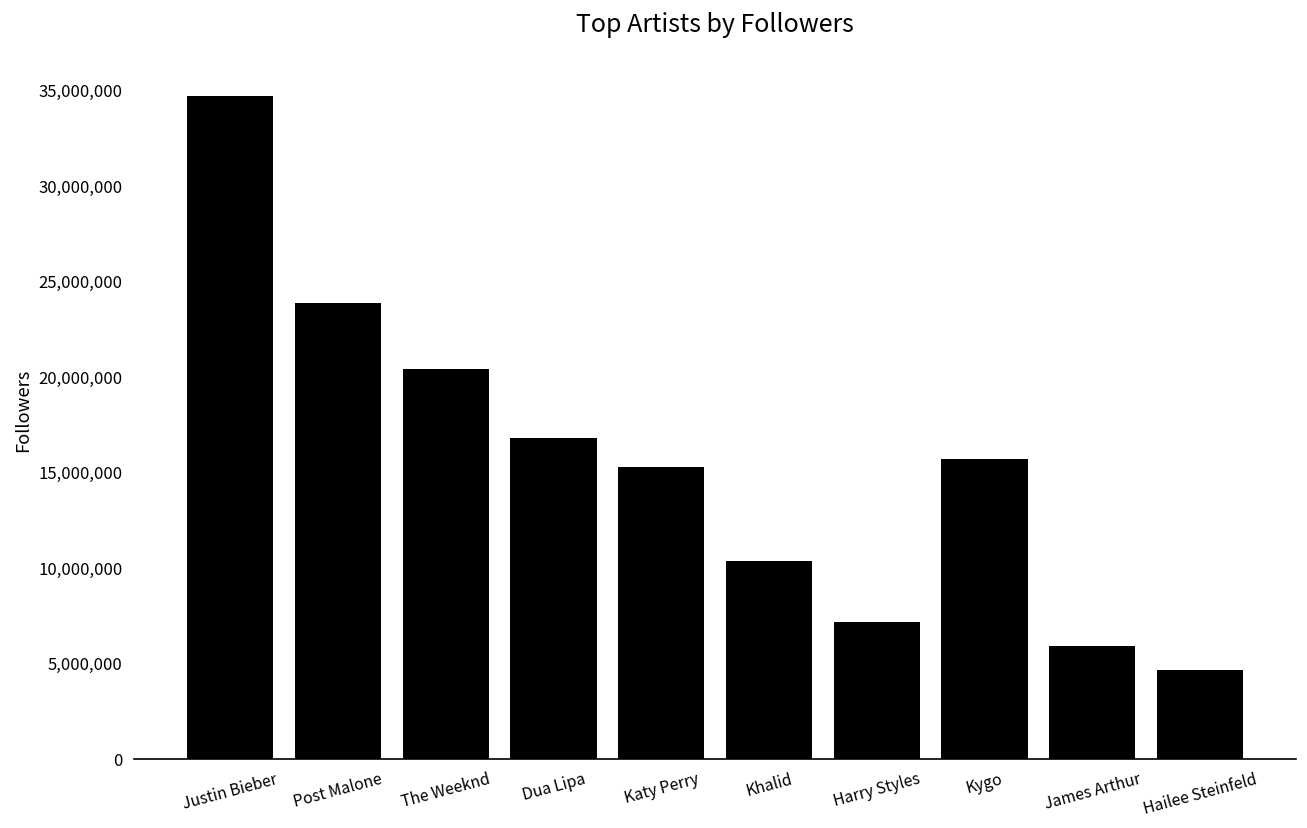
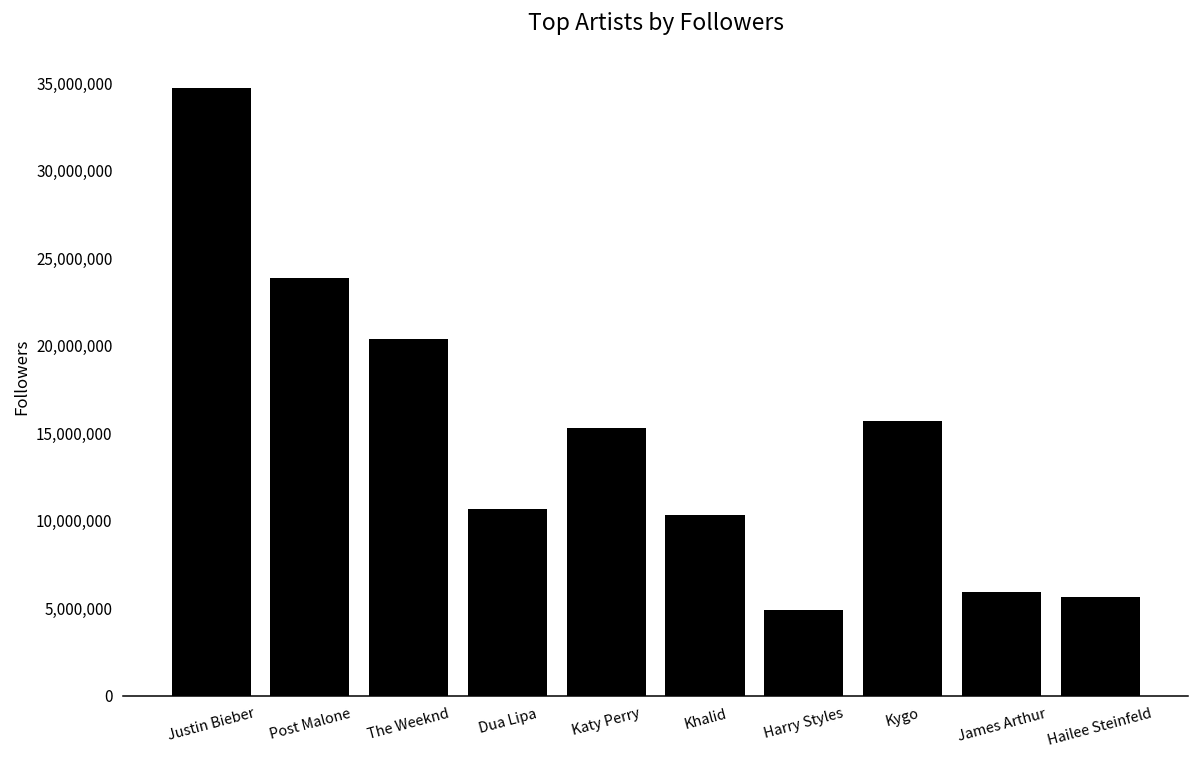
Dua Lipa: 16,800,000 -> 10,700,000
Harry Styles: 7,200,000 -> 4,900,000
Hailee Steinfeld: 4,700,000 -> 5,600,000
